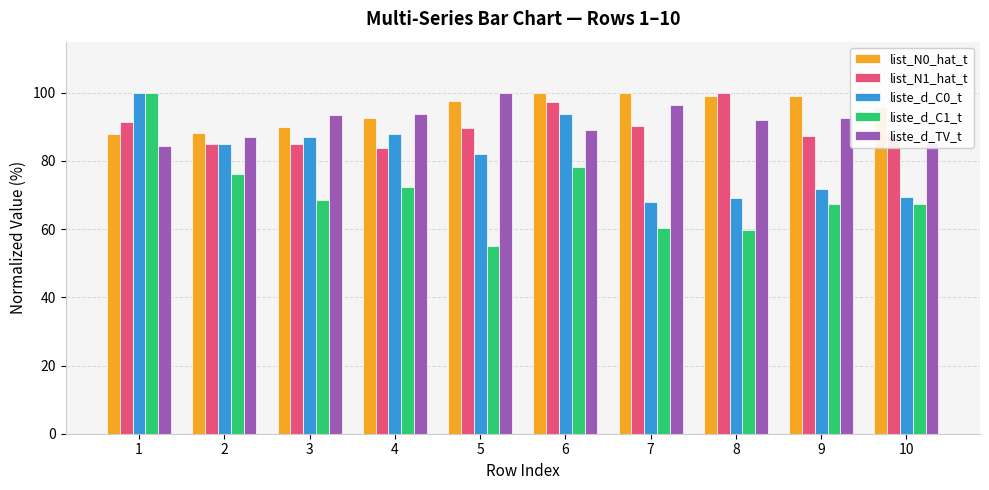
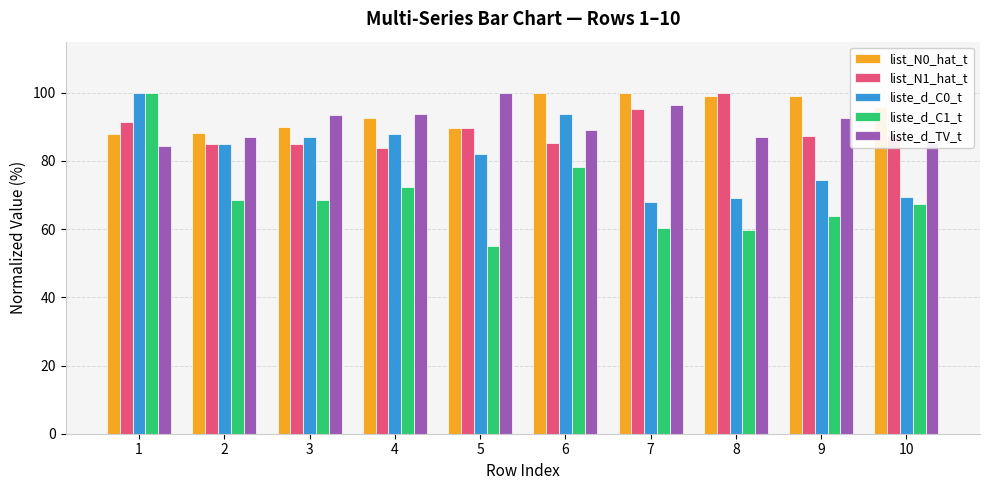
liste_d_C1_t, 2: 76 -> 68
list_N0_hat_t, 5: 97 -> 90
list_N1_hat_t, 6: 97 -> 85
list_N1_hat_t, 7: 90 -> 95
liste_d_TV_t, 8: 92 -> 87
liste_d_C0_t, 9: 72 -> 75
liste_d_C1_t, 9: 67 -> 64
